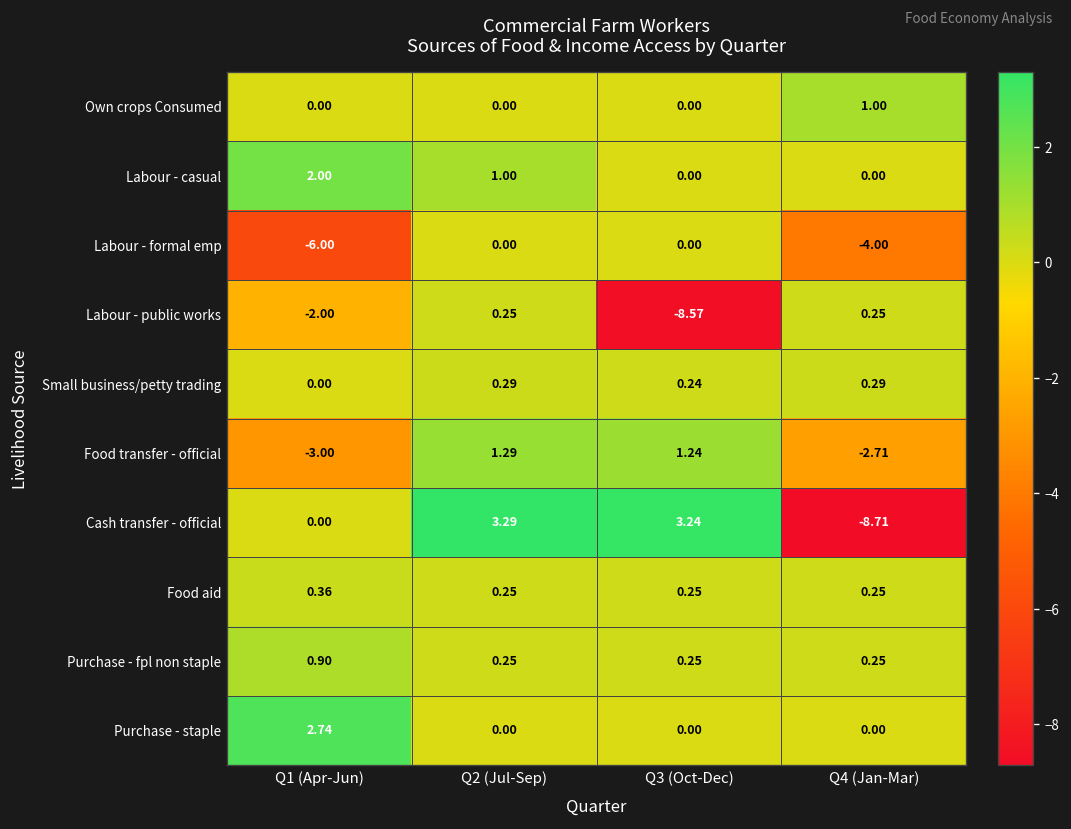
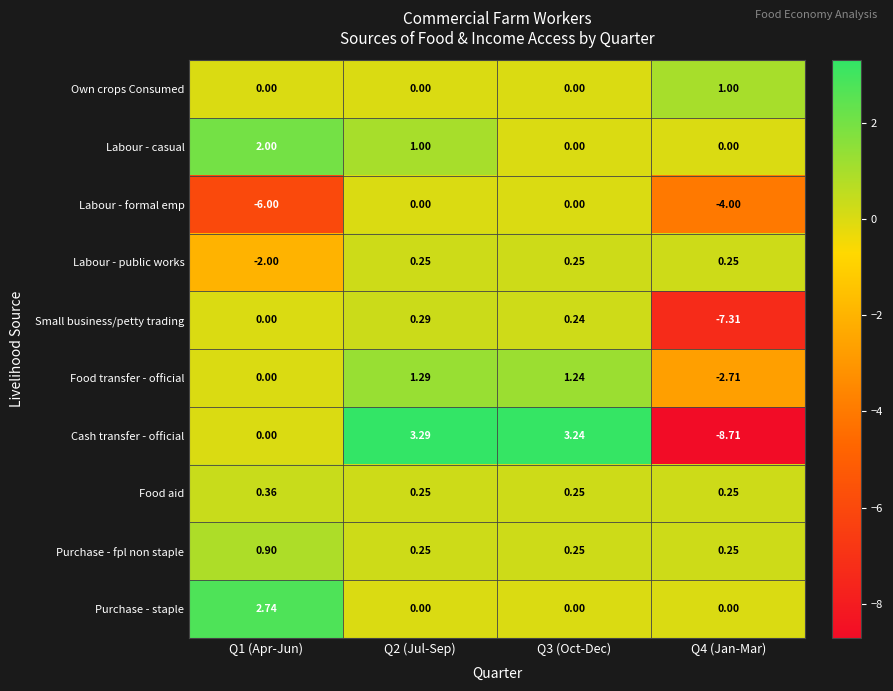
Labour - public works, Q3 (Oct-Dec): -8.57 -> 0.25
Small business/petty trading, Q4 (Jan-Mar): 0.29 -> -7.31
Food transfer - official, Q1 (Apr-Jun): -3.00 -> 0.00
